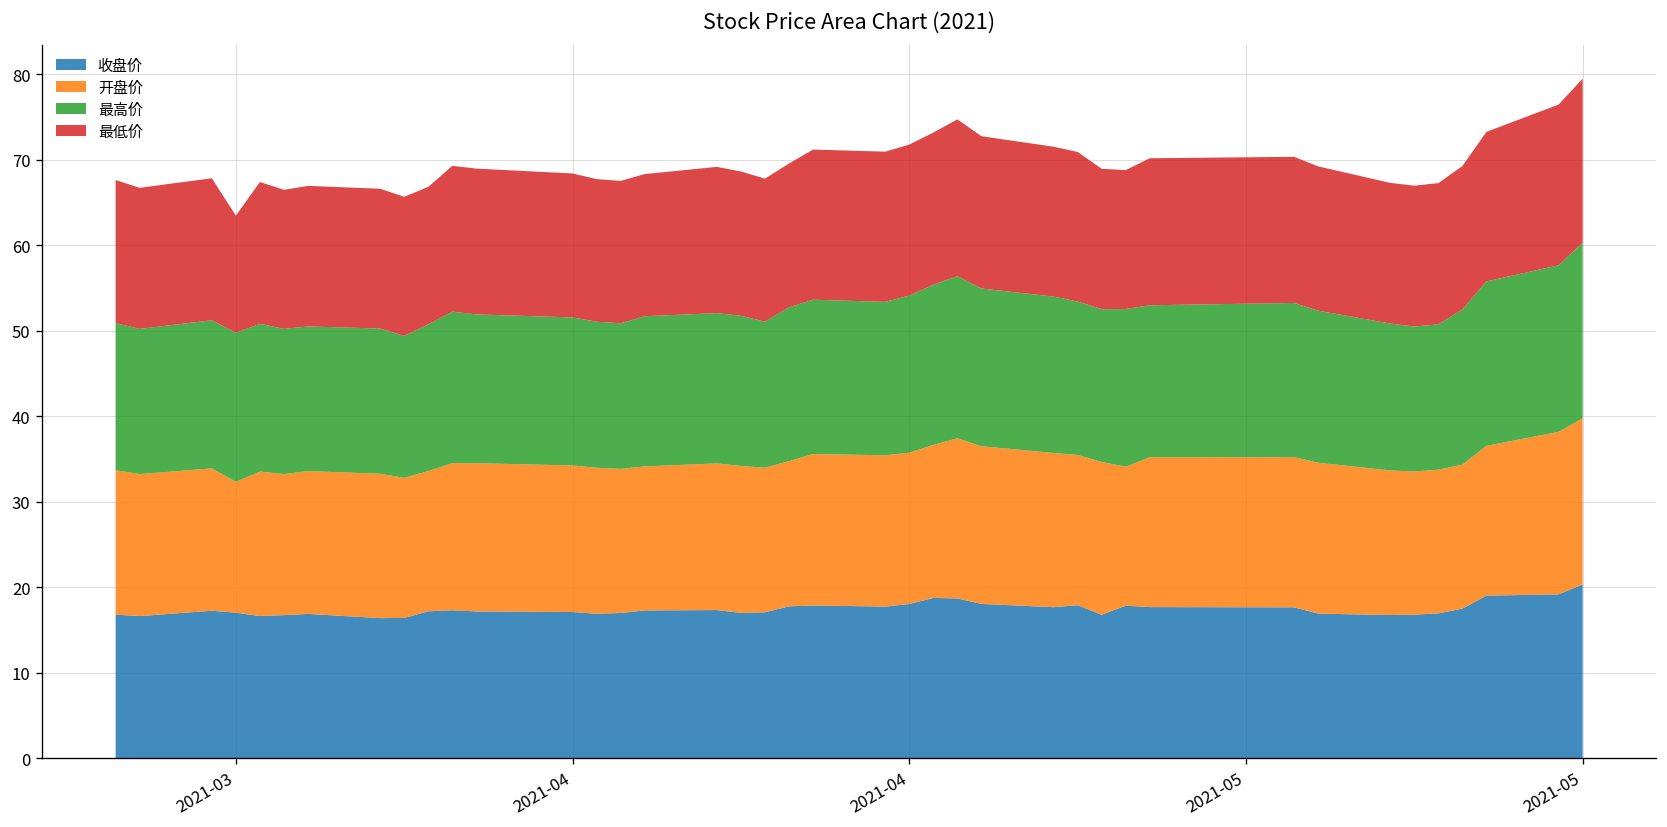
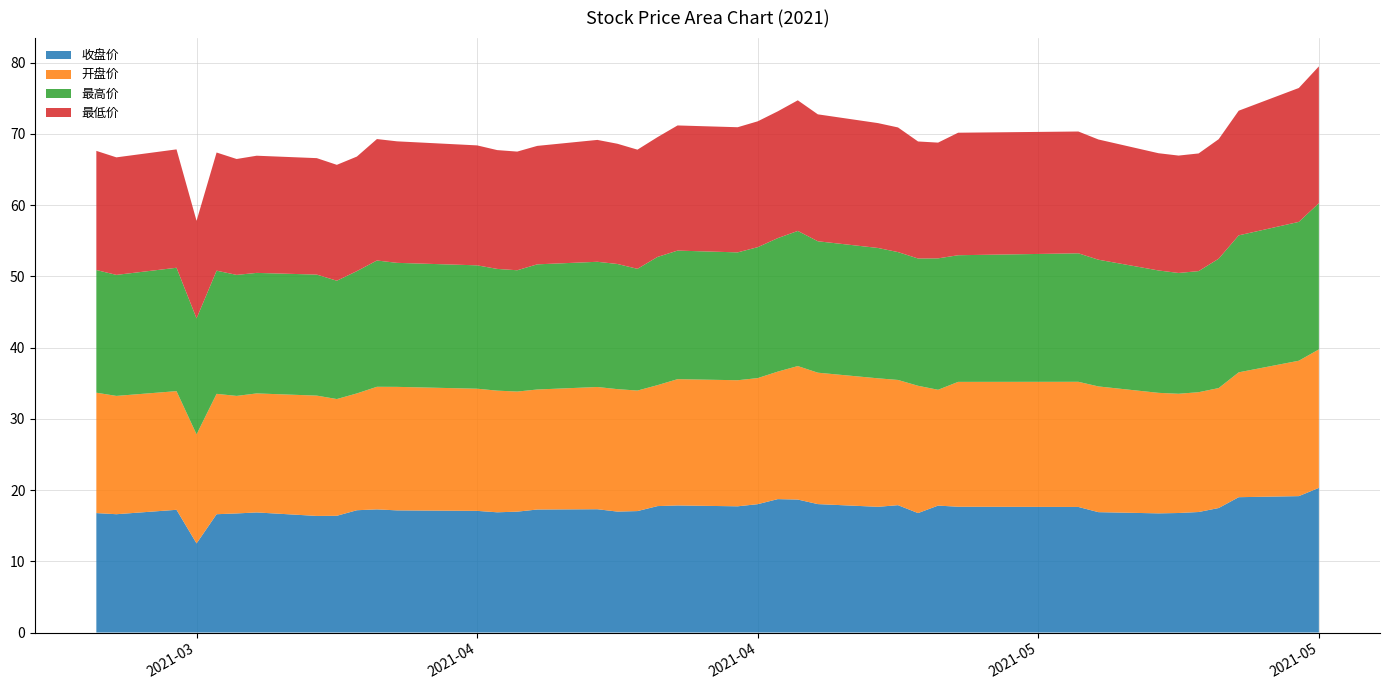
收盘价, 2021-03: 17 -> 13
最高价, 2021-03: 17 -> 16
